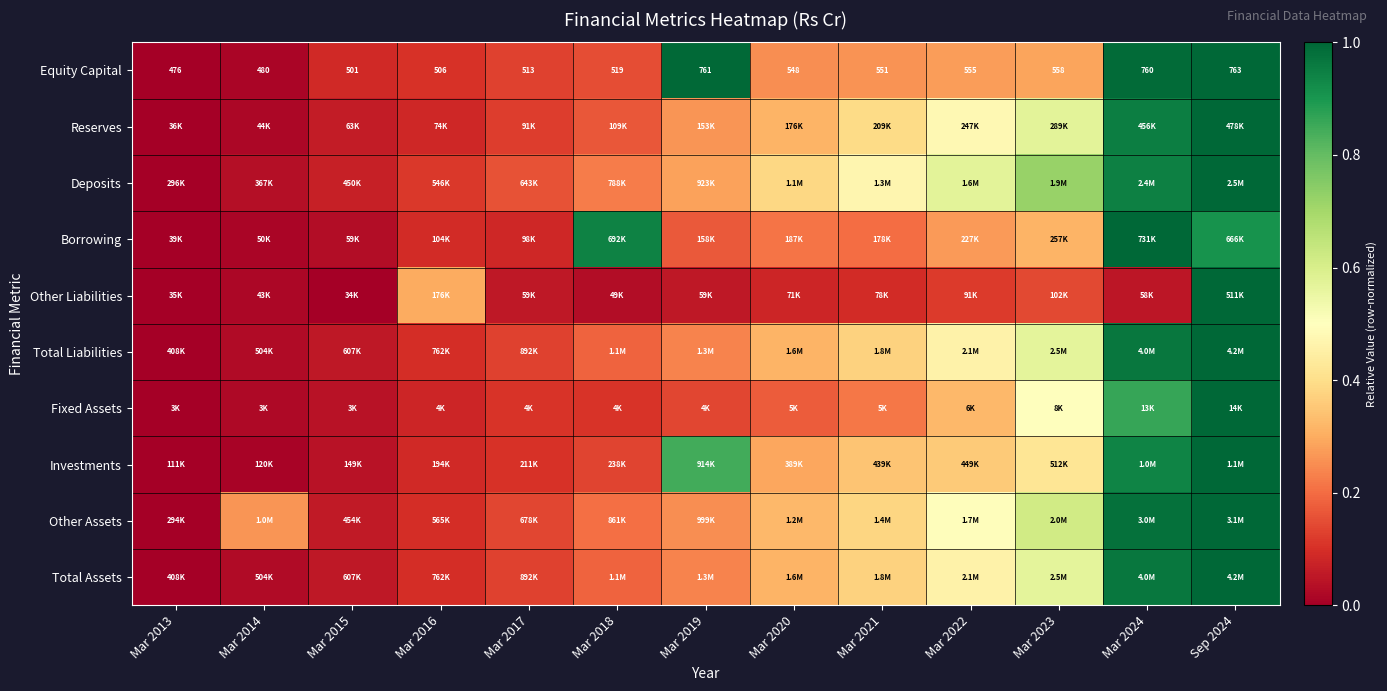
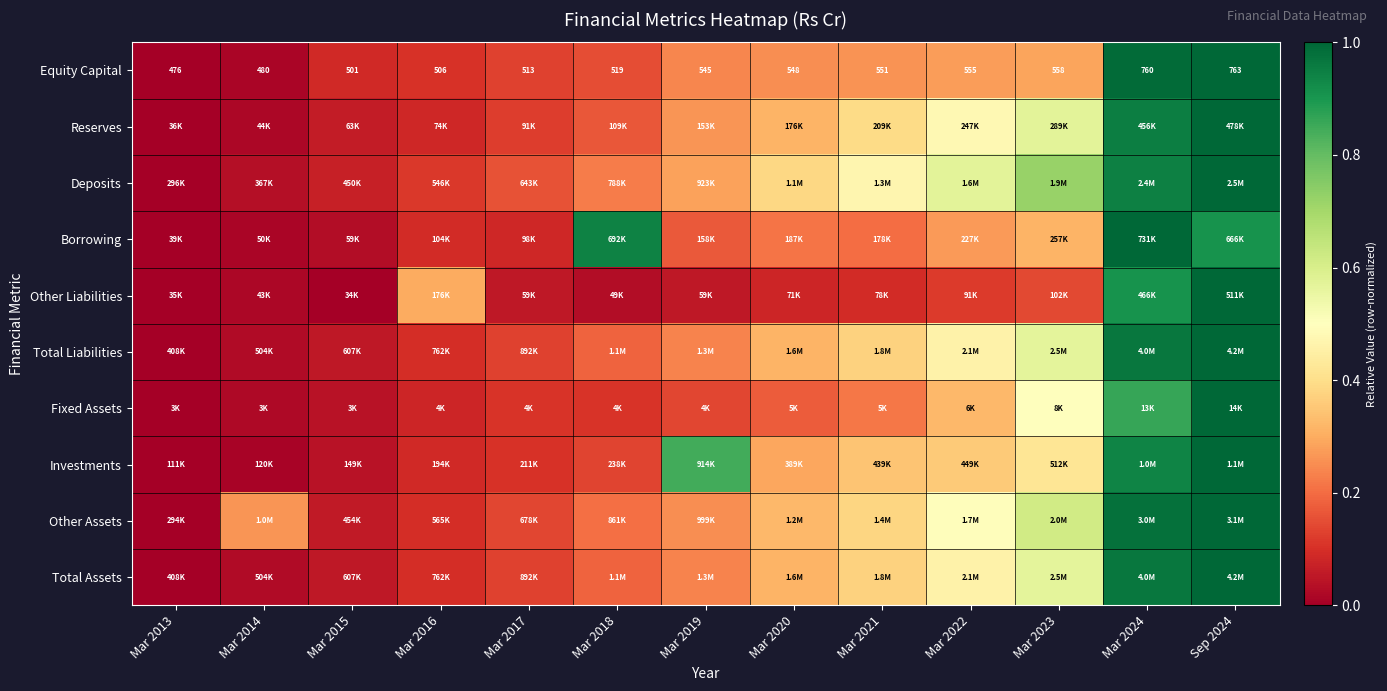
Equity Capital, Mar 2019: 761 -> 545
Other Liabilities, Mar 2024: 58K -> 466K
